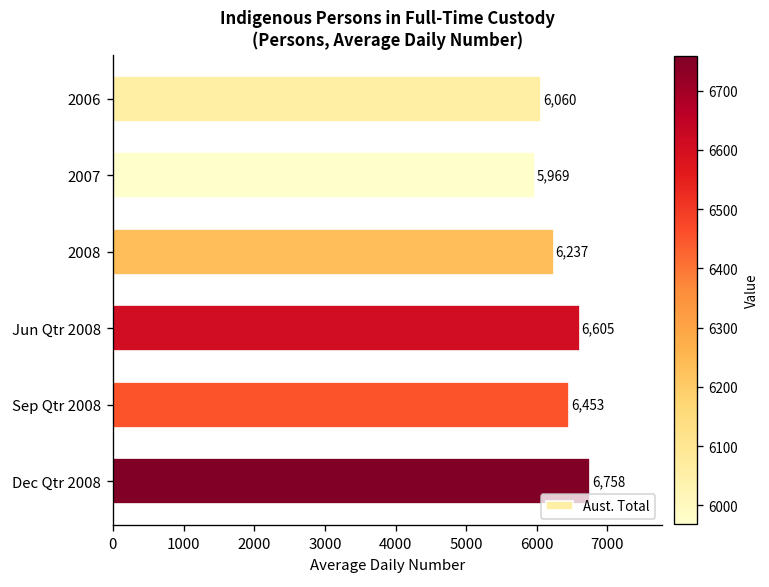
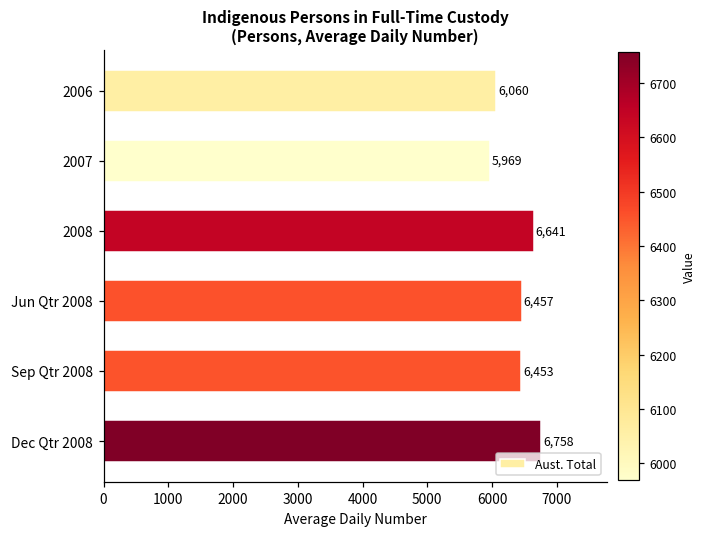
2008: 6,237 -> 6,641
Jun Qtr 2008: 6,605 -> 6,457
